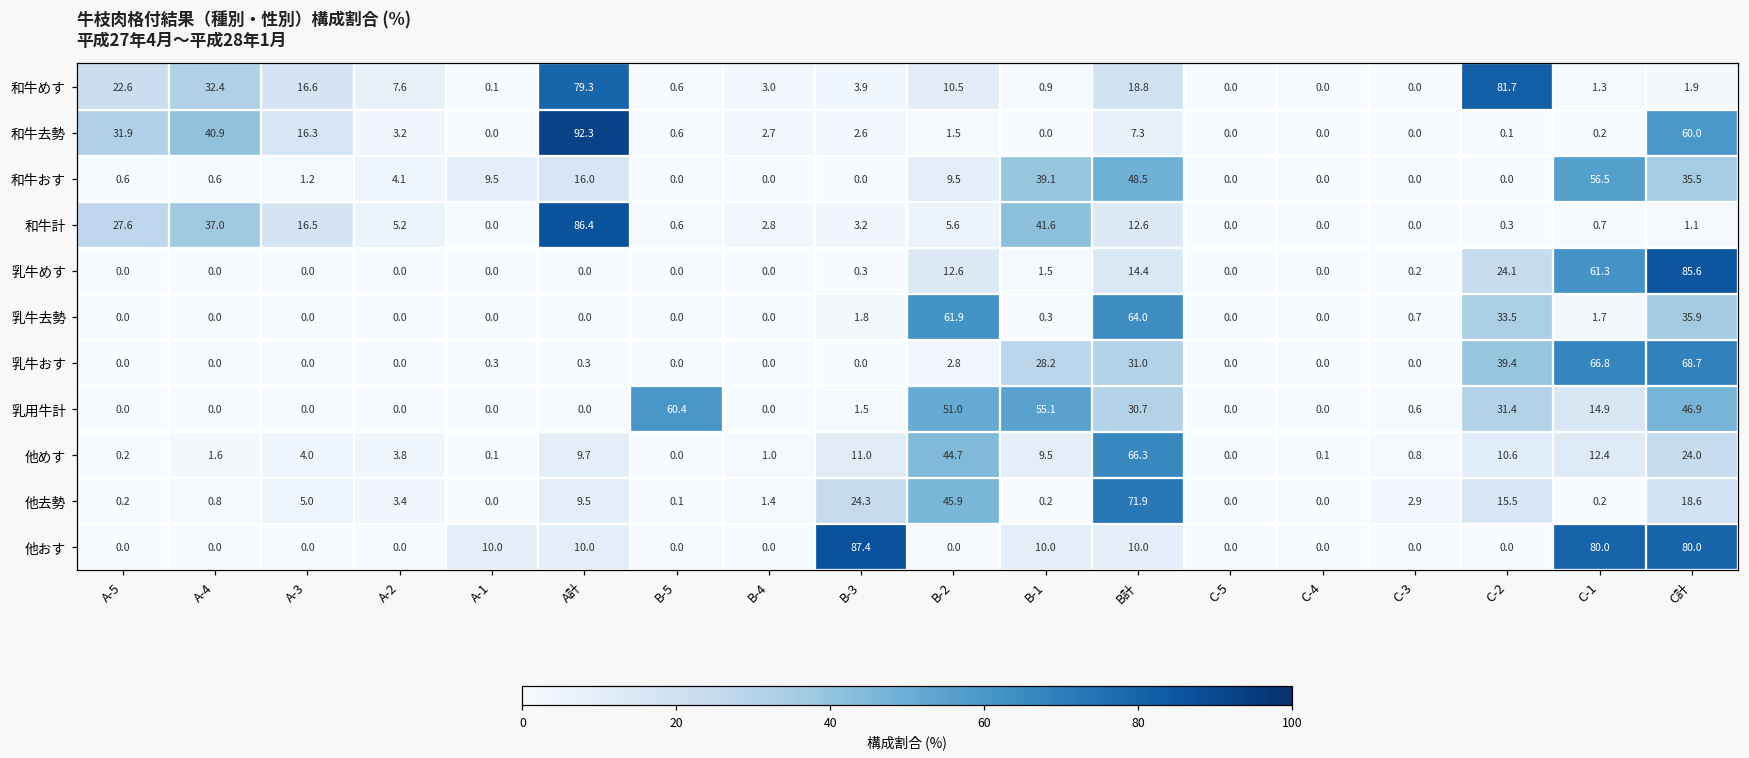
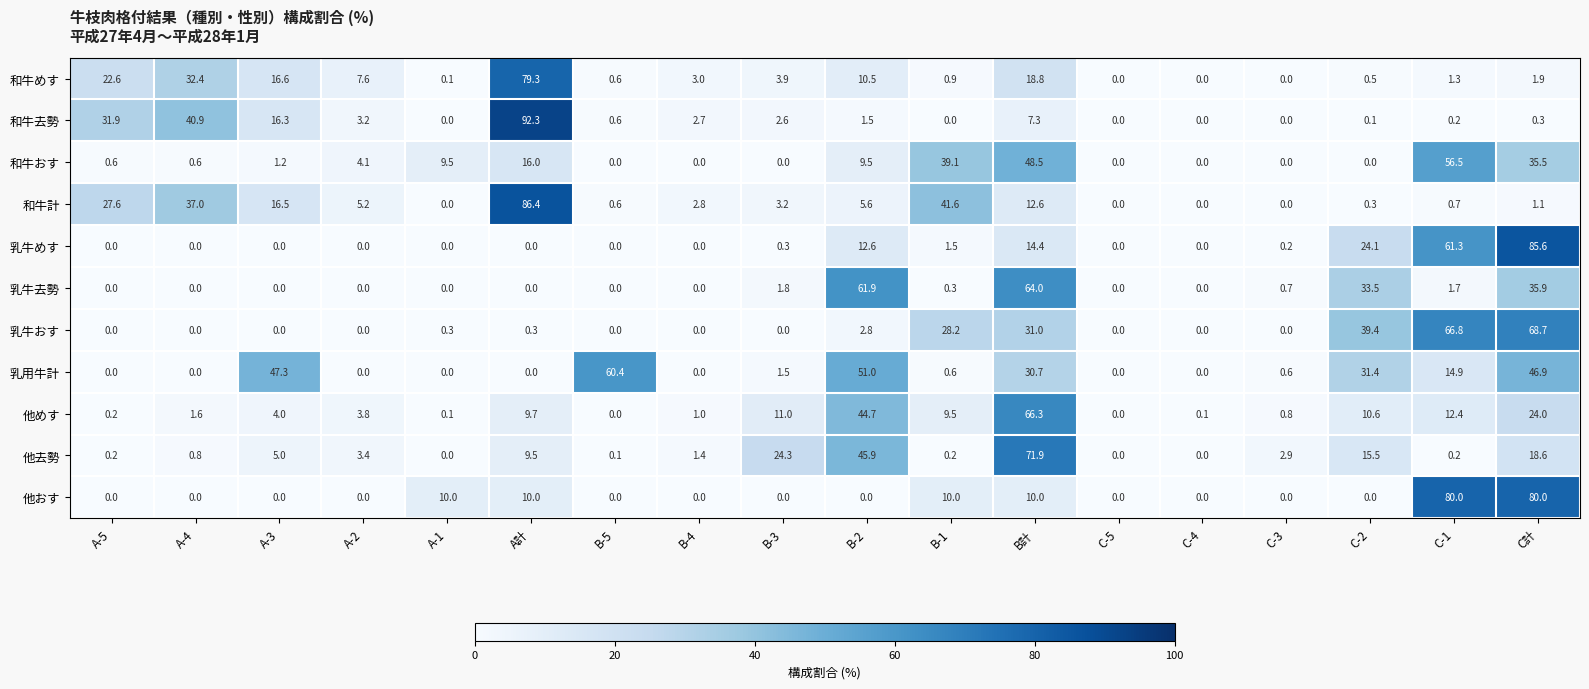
和牛めす, C-2: 81.7 -> 0.5
和牛去勢, C計: 60.0 -> 0.3
乳用牛計, A-3: 0.0 -> 47.3
乳用牛計, B-1: 55.1 -> 0.6
他おす, B-3: 87.4 -> 0.0
